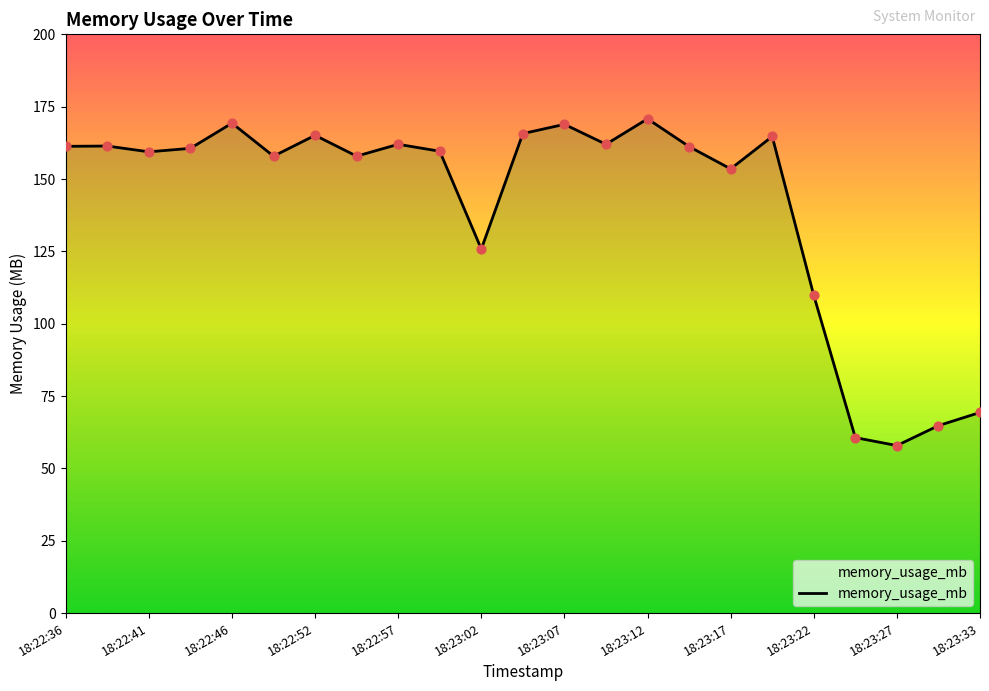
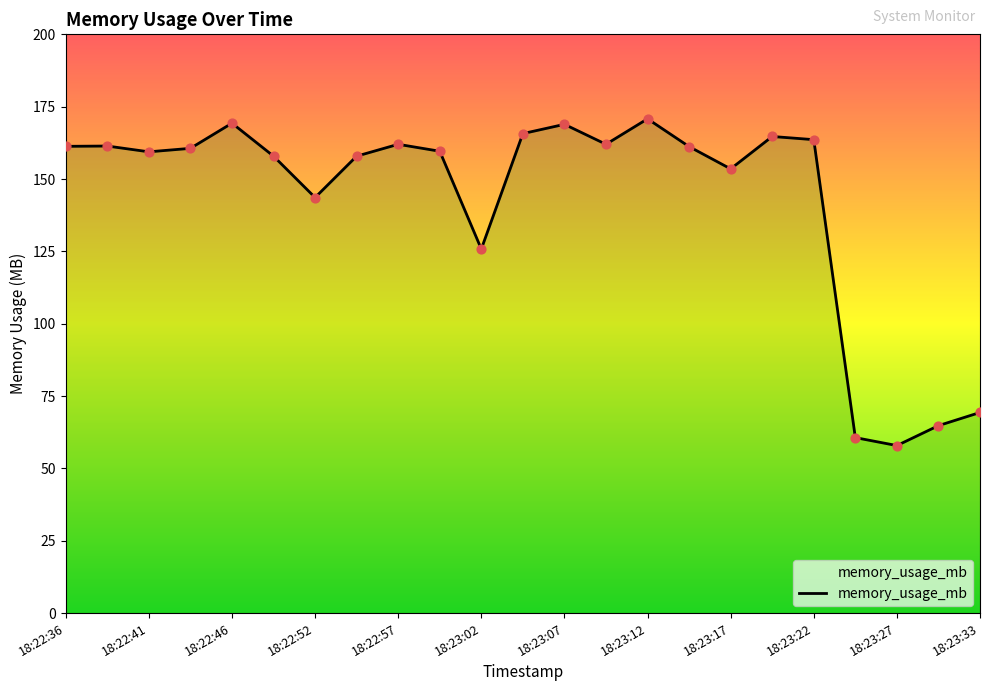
18:22:52: 165 -> 144
18:23:22: 110 -> 164
